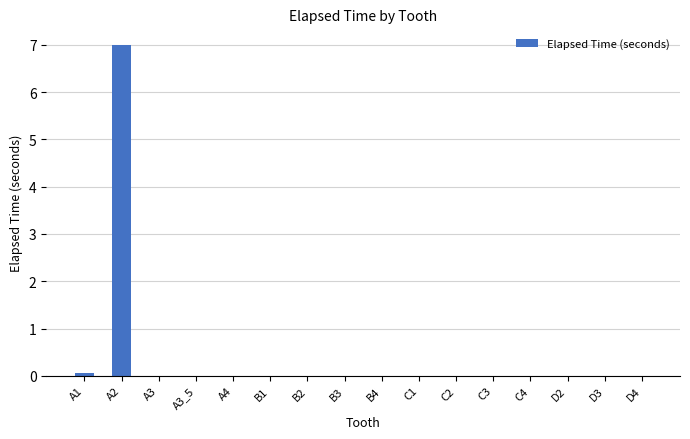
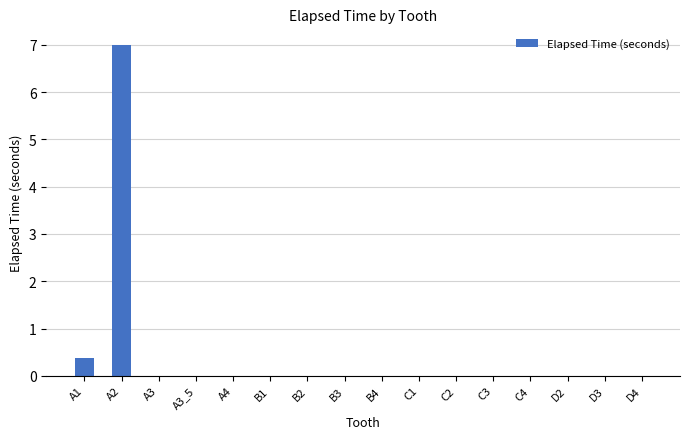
A1: 0.1 -> 0.4
